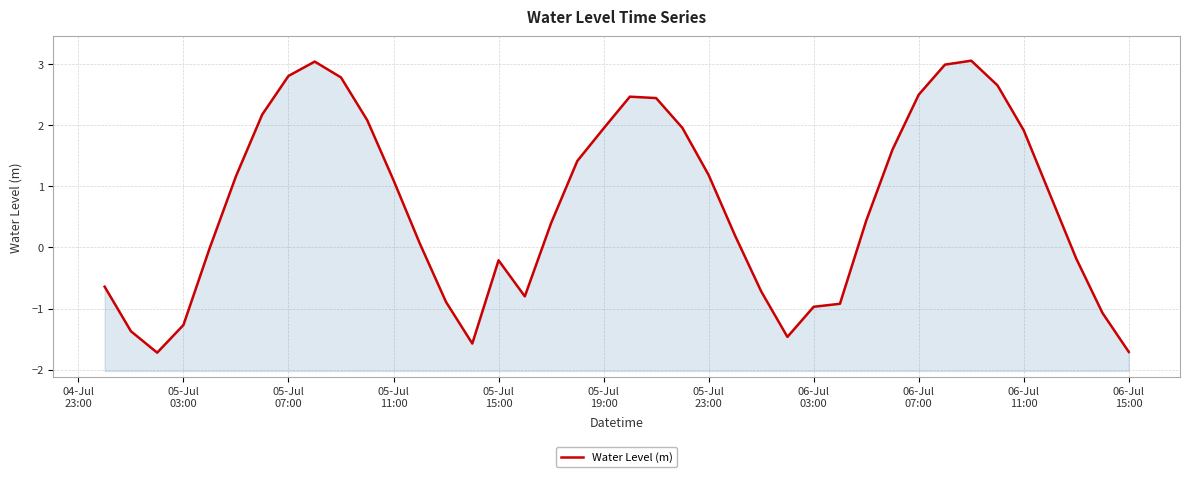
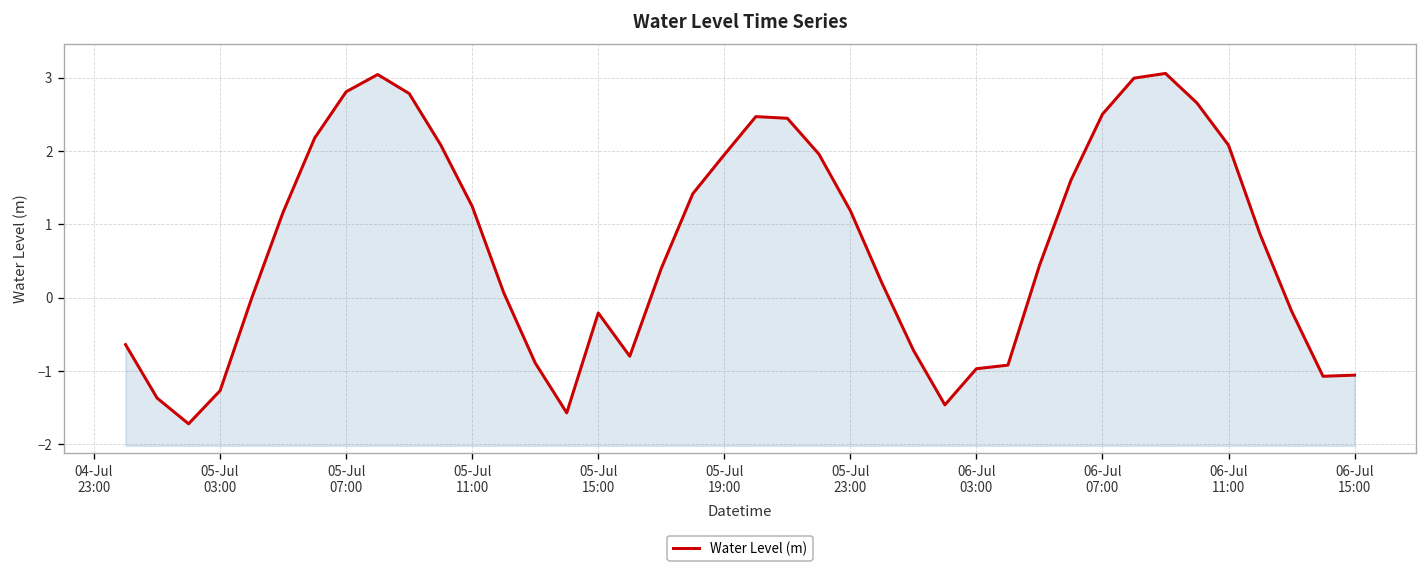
05-Jul 11:00: 1.1 -> 1.2
06-Jul 11:00: 1.9 -> 2.1
06-Jul 15:00: -1.7 -> -1.1
